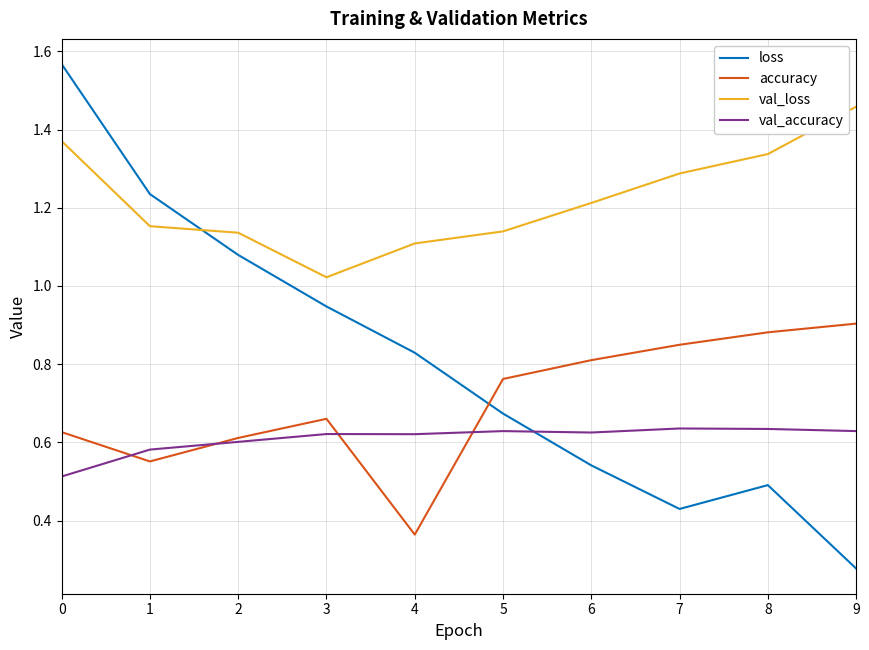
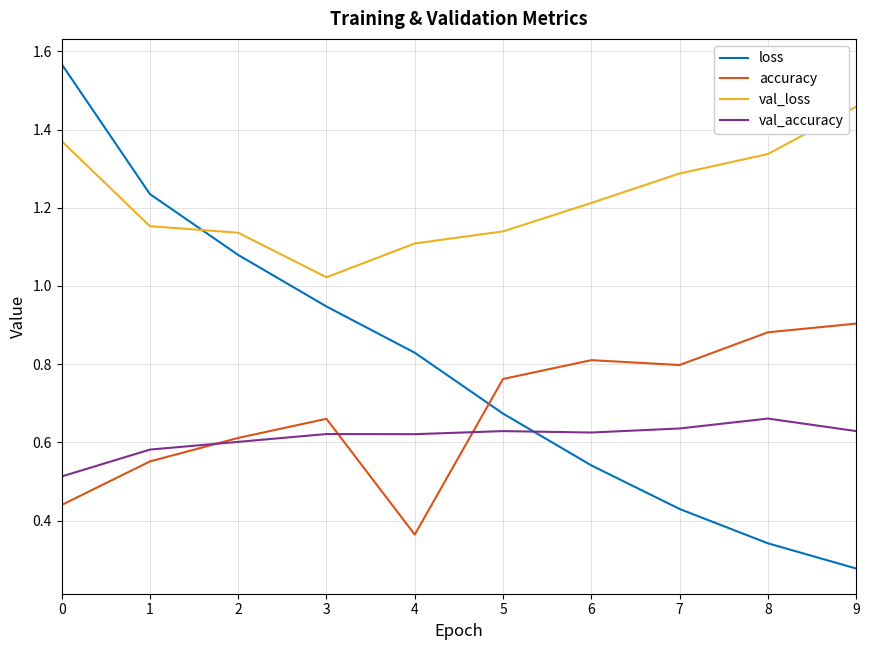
accuracy, 0: 0.63 -> 0.44
accuracy, 7: 0.85 -> 0.80
loss, 8: 0.49 -> 0.34
val_accuracy, 8: 0.63 -> 0.66
